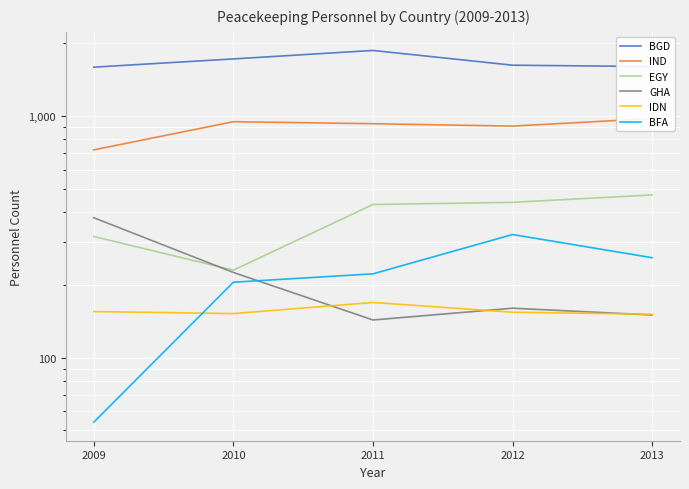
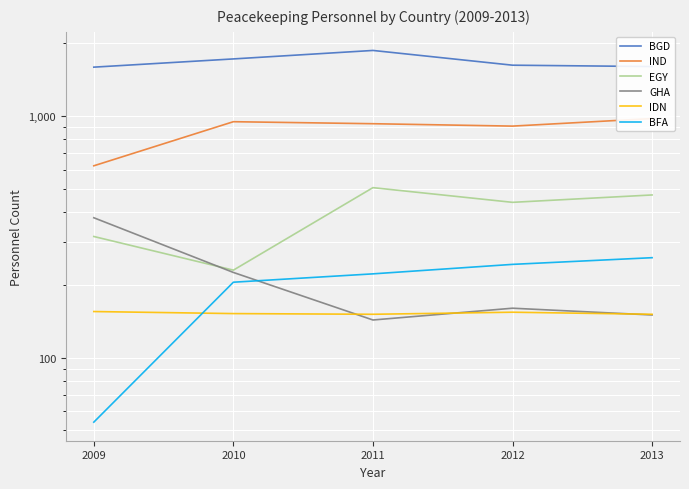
IND, 2009: 720 -> 620
EGY, 2011: 430 -> 510
IDN, 2011: 170 -> 150
BFA, 2012: 320 -> 240
